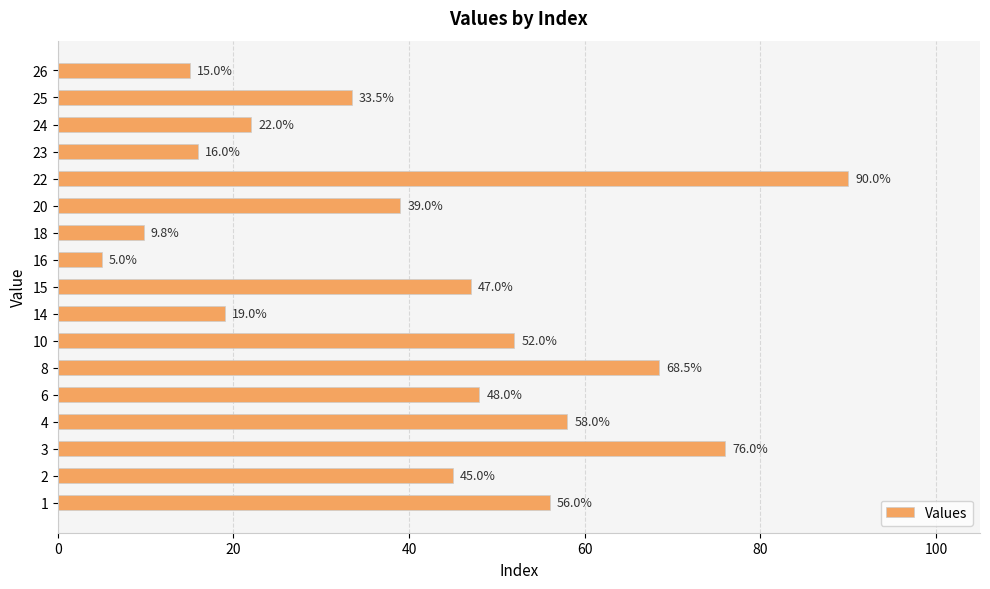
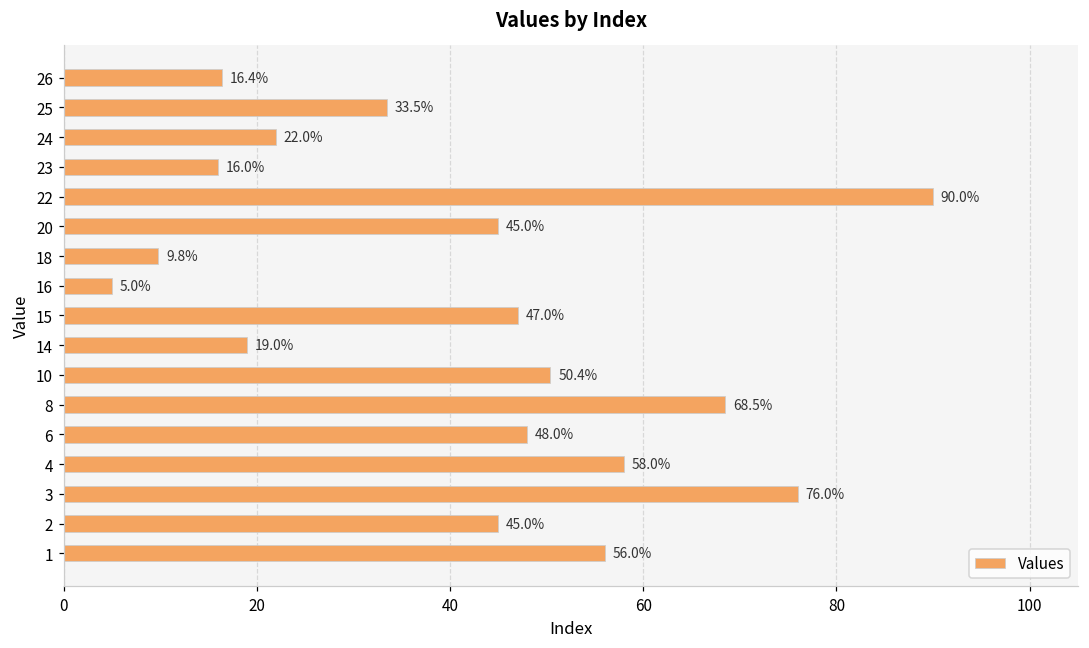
26: 15.0% -> 16.4%
20: 39.0% -> 45.0%
10: 52.0% -> 50.4%
